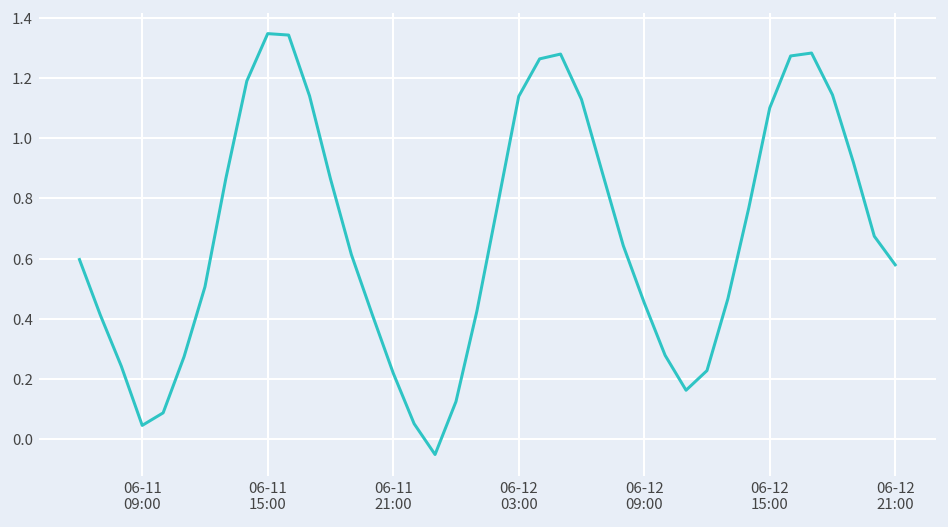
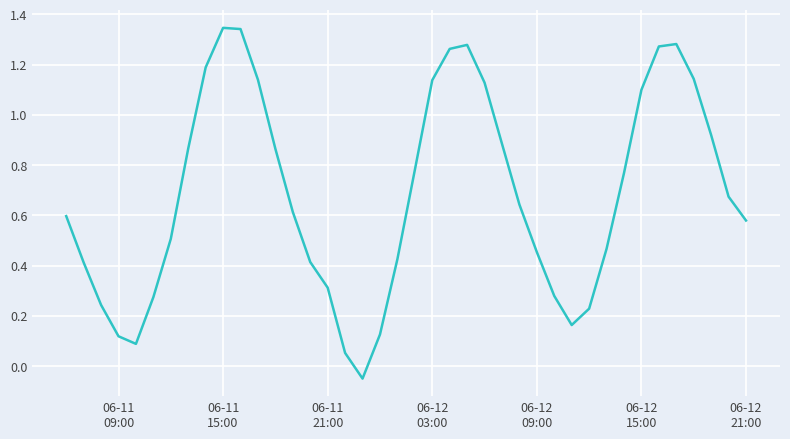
06-11 09:00: 0.05 -> 0.12
06-11 21:00: 0.22 -> 0.31
